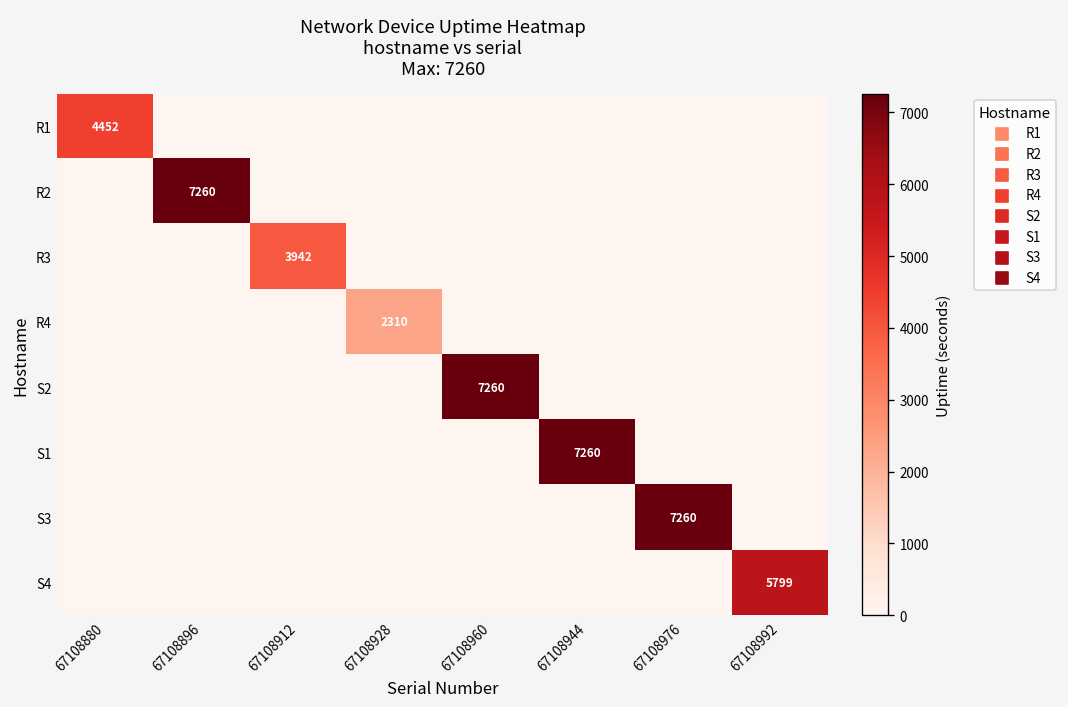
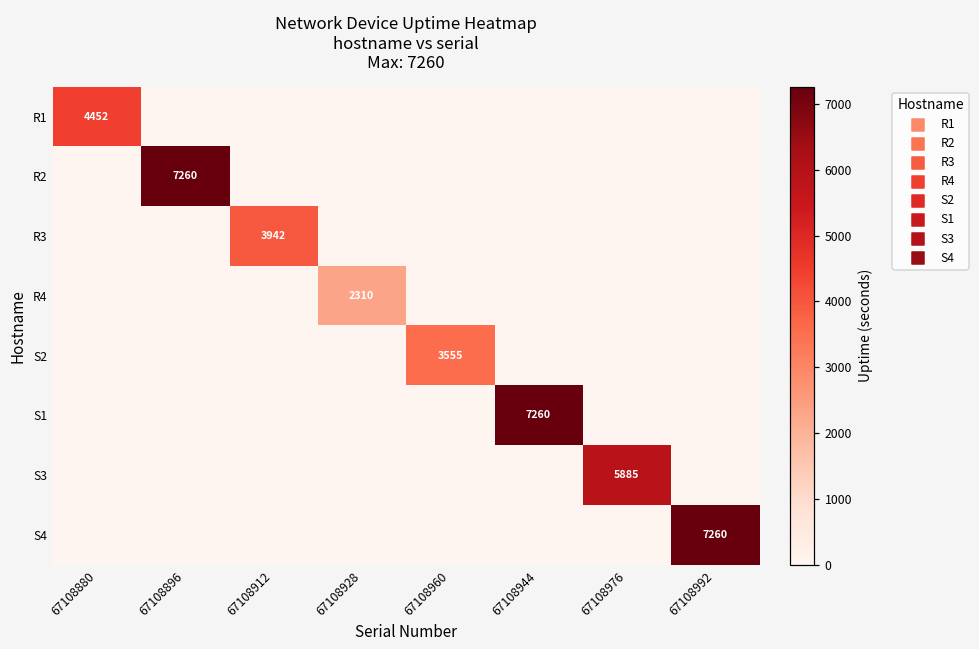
S2, 67108960: 7260 -> 3555
S3, 67108976: 7260 -> 5885
S4, 67108992: 5799 -> 7260
